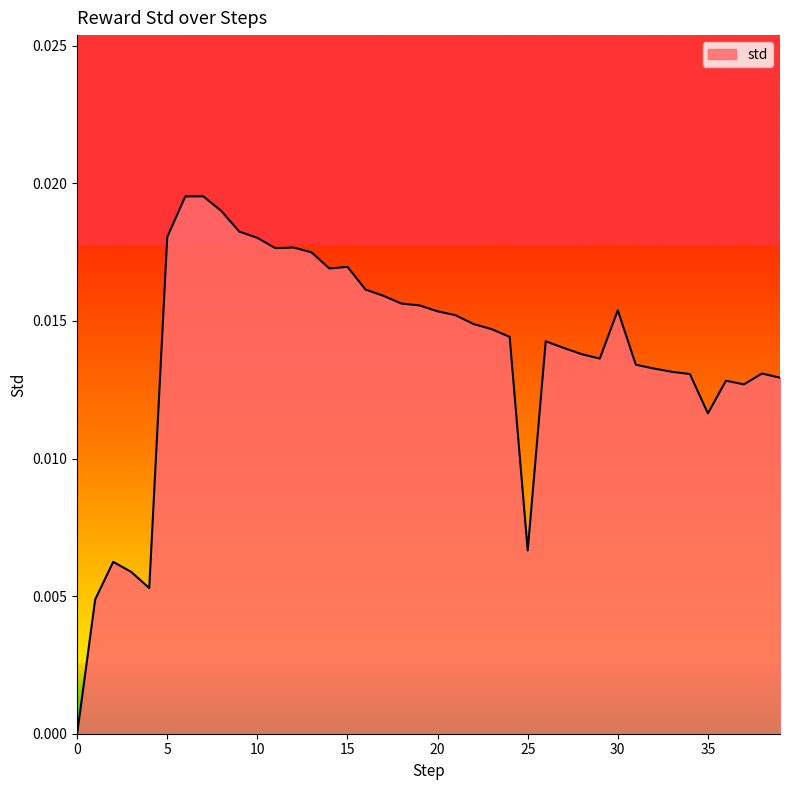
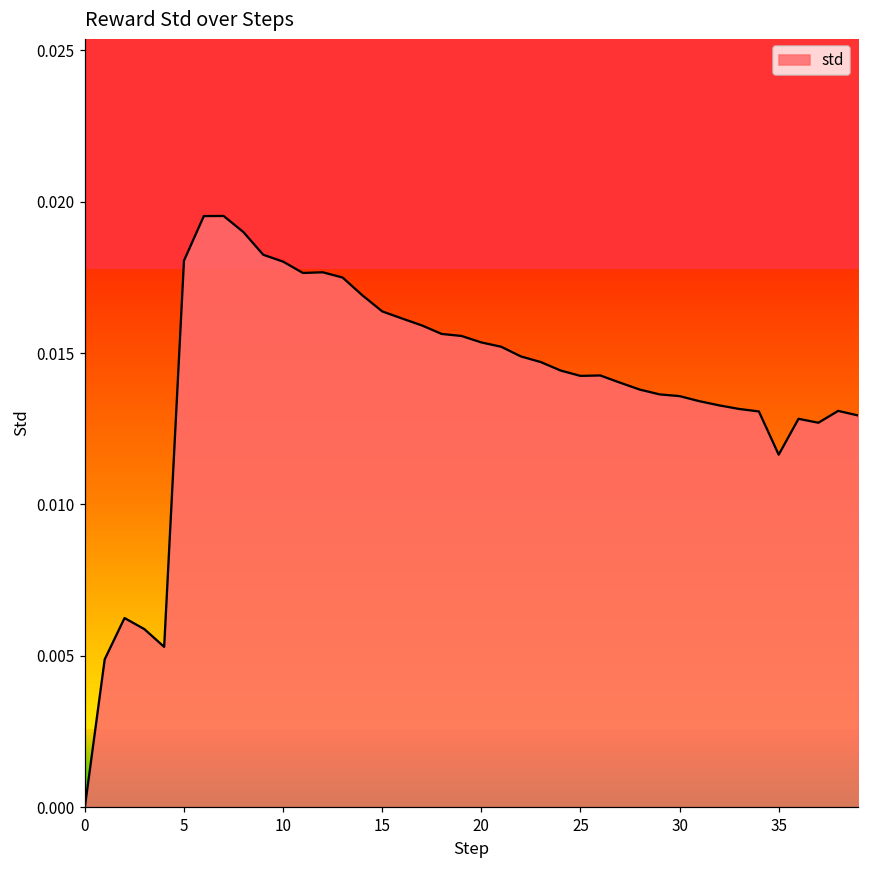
15: 0.0170 -> 0.0164
25: 0.0067 -> 0.0142
30: 0.0154 -> 0.0136
